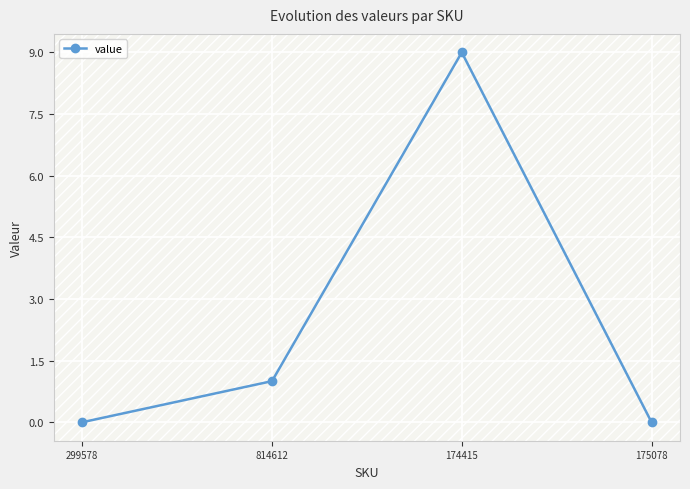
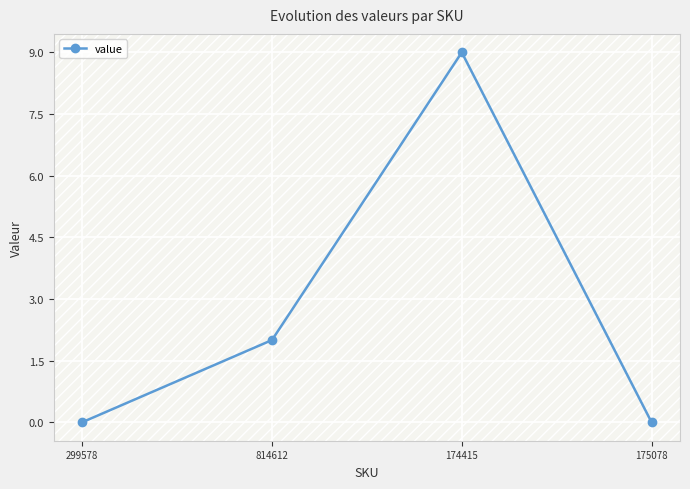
814612: 1 -> 2
